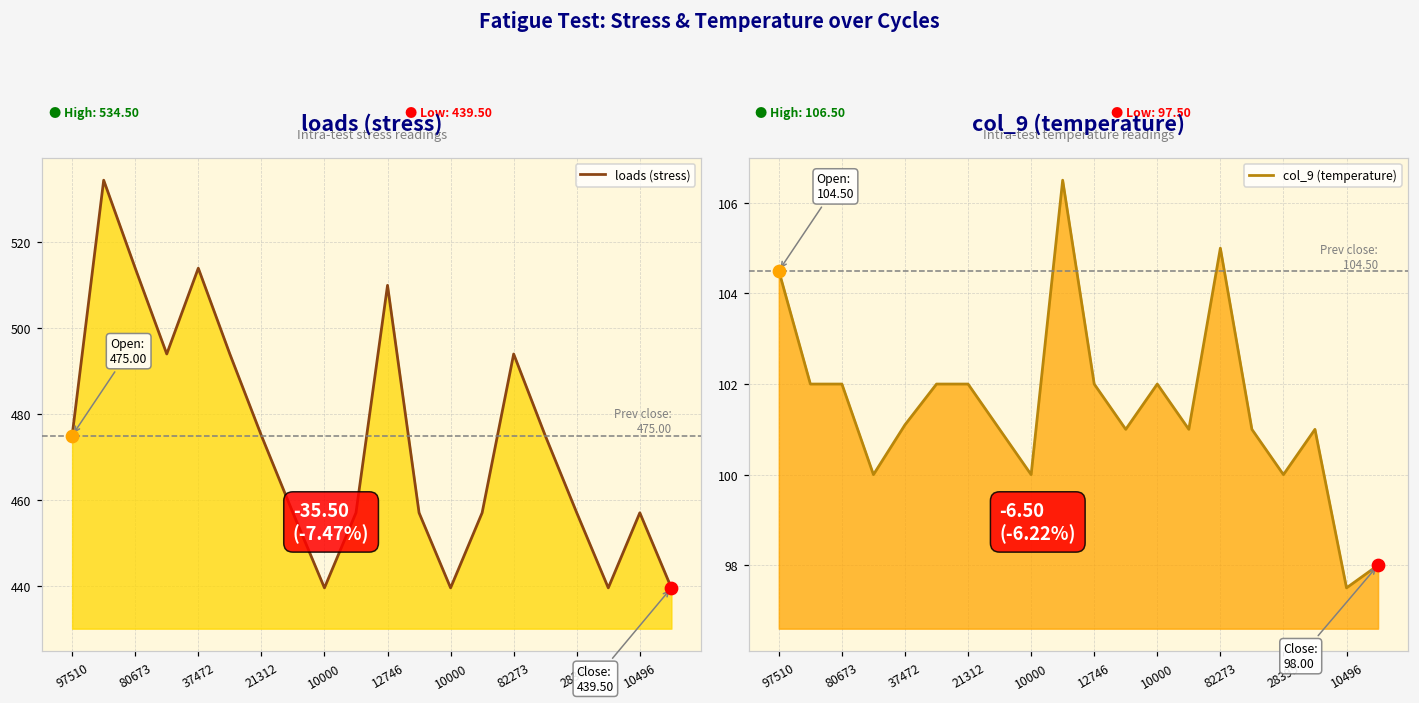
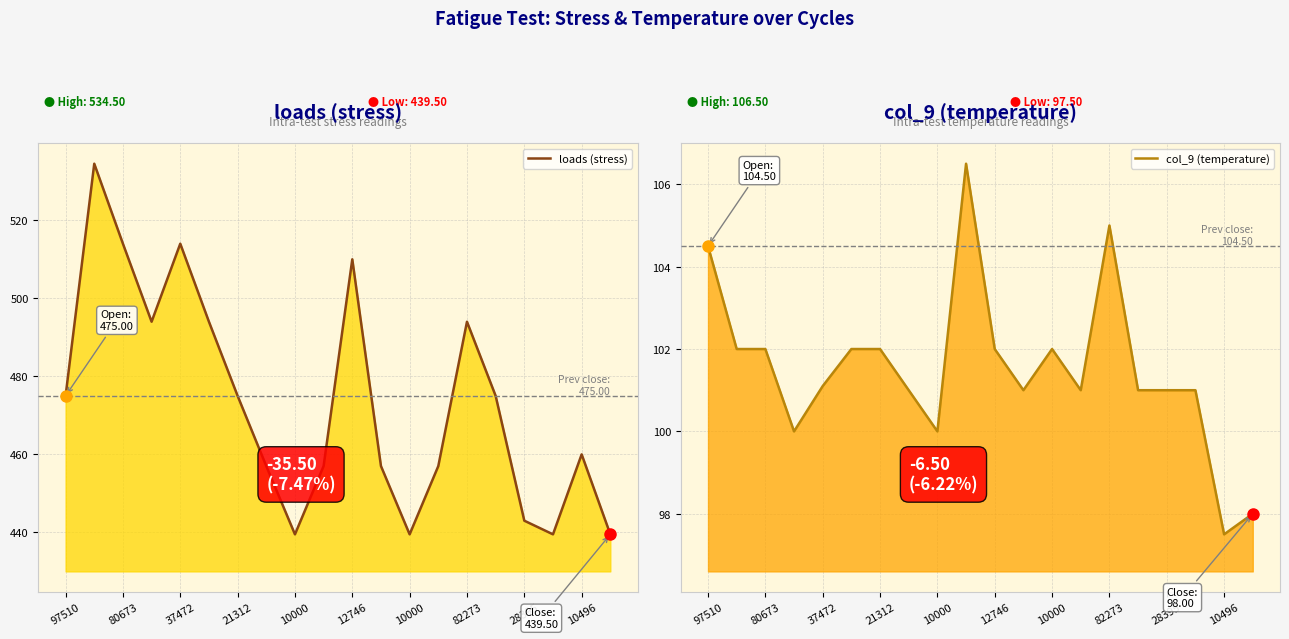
loads (stress), loads (stress), 28395: 457 -> 443
loads (stress), loads (stress), 10496: 457 -> 460
col_9 (temperature), col_9 (temperature), 28395: 100 -> 101
